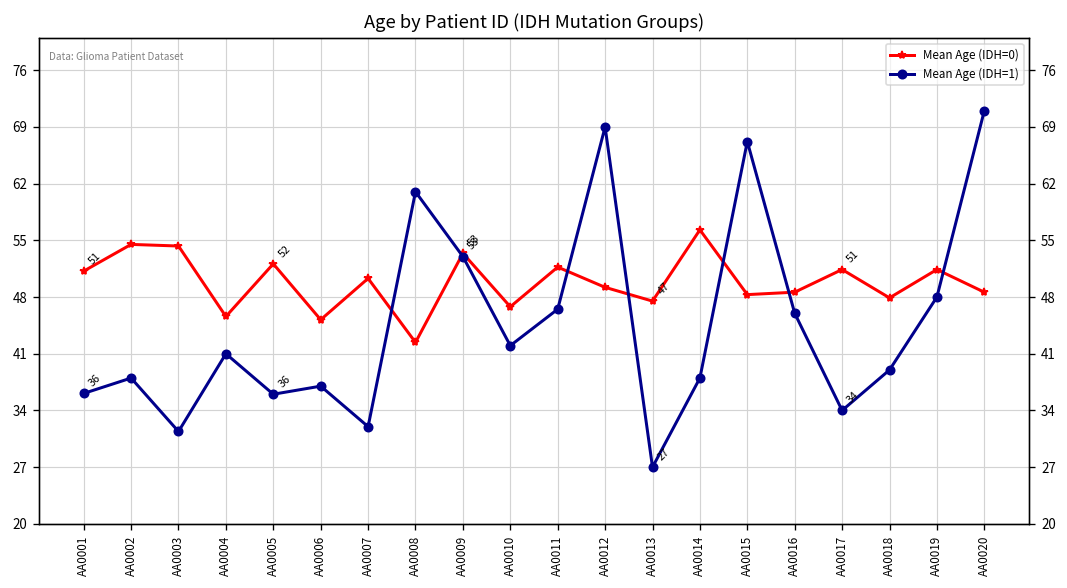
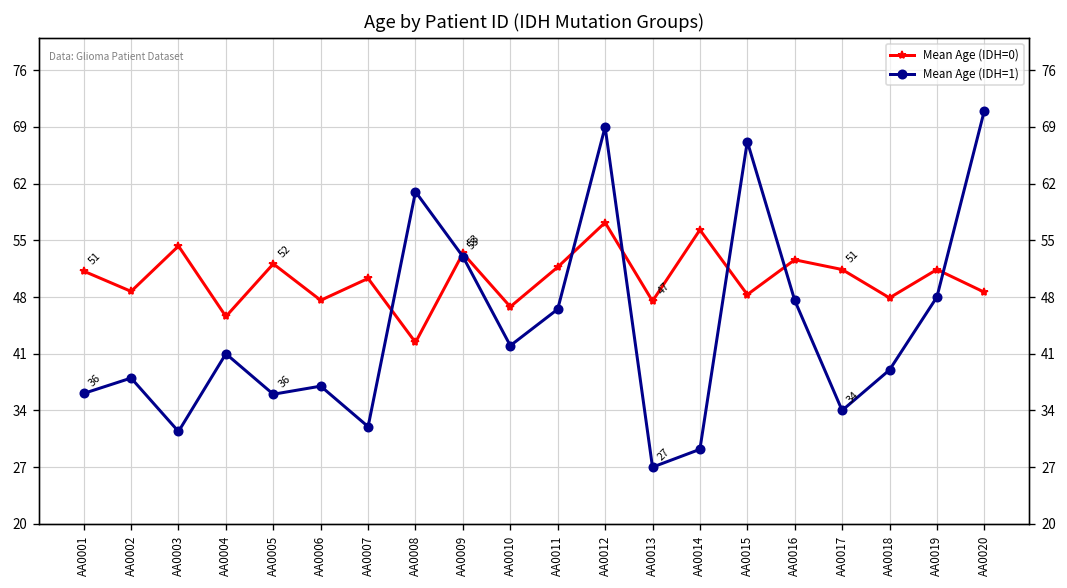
Mean Age (IDH=0), AA0002: 55 -> 49
Mean Age (IDH=0), AA0006: 45 -> 48
Mean Age (IDH=0), AA0012: 49 -> 57
Mean Age (IDH=1), AA0014: 38 -> 29
Mean Age (IDH=0), AA0016: 49 -> 53
Mean Age (IDH=1), AA0016: 46 -> 48
